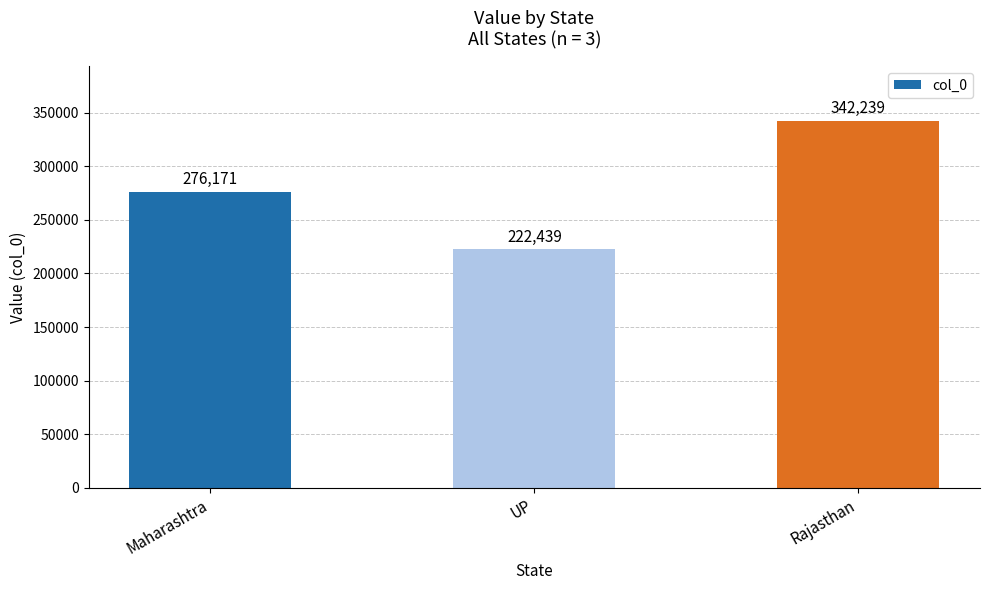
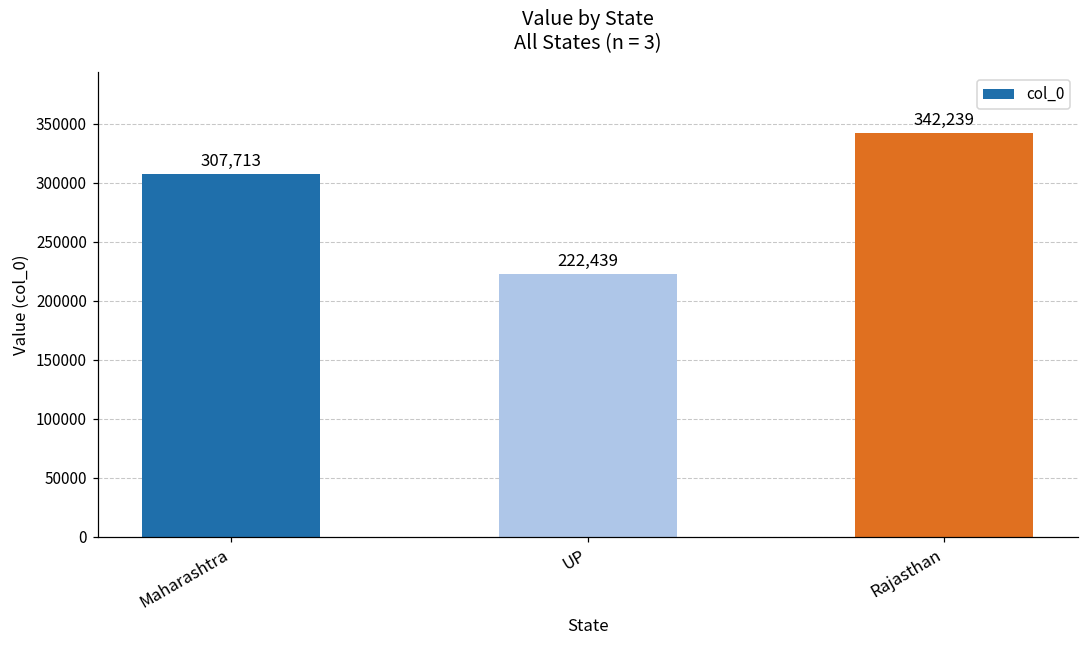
Maharashtra: 276,171 -> 307,713
